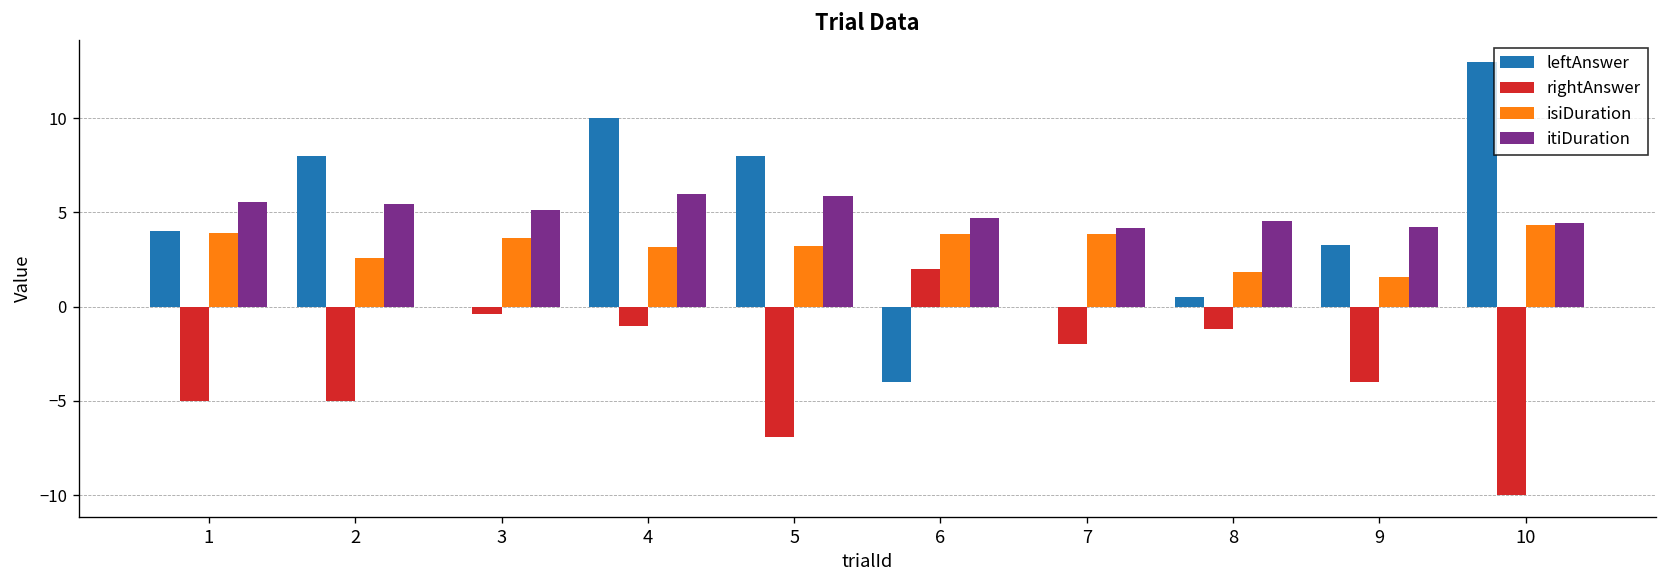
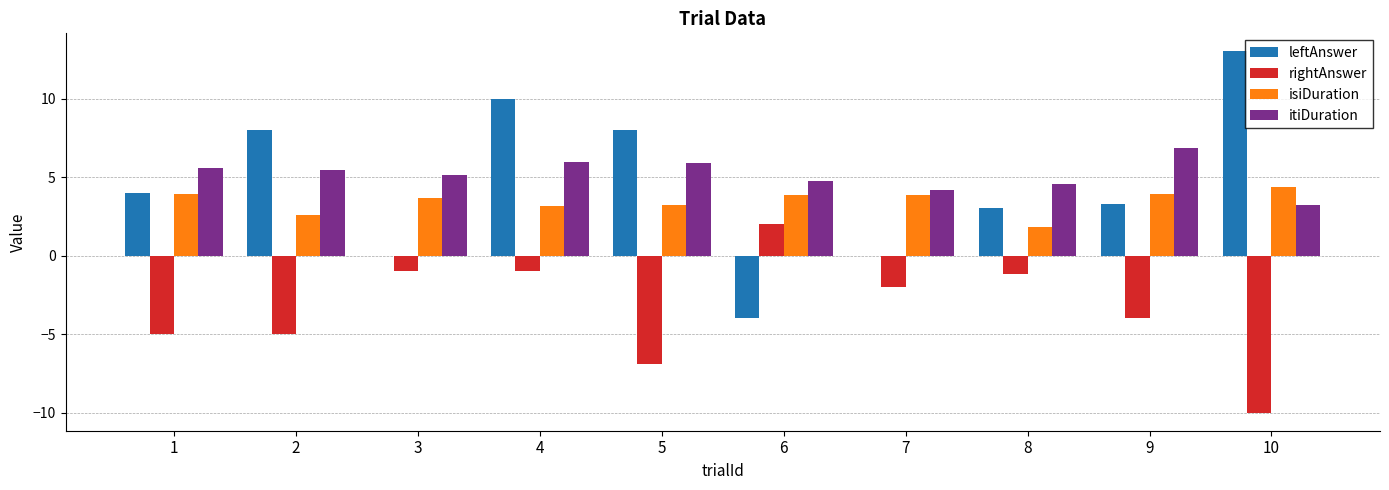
rightAnswer, 3: -0.4 -> -1.0
leftAnswer, 8: 0.5 -> 3.0
isiDuration, 9: 1.6 -> 3.9
itiDuration, 9: 4.2 -> 6.8
itiDuration, 10: 4.5 -> 3.2
